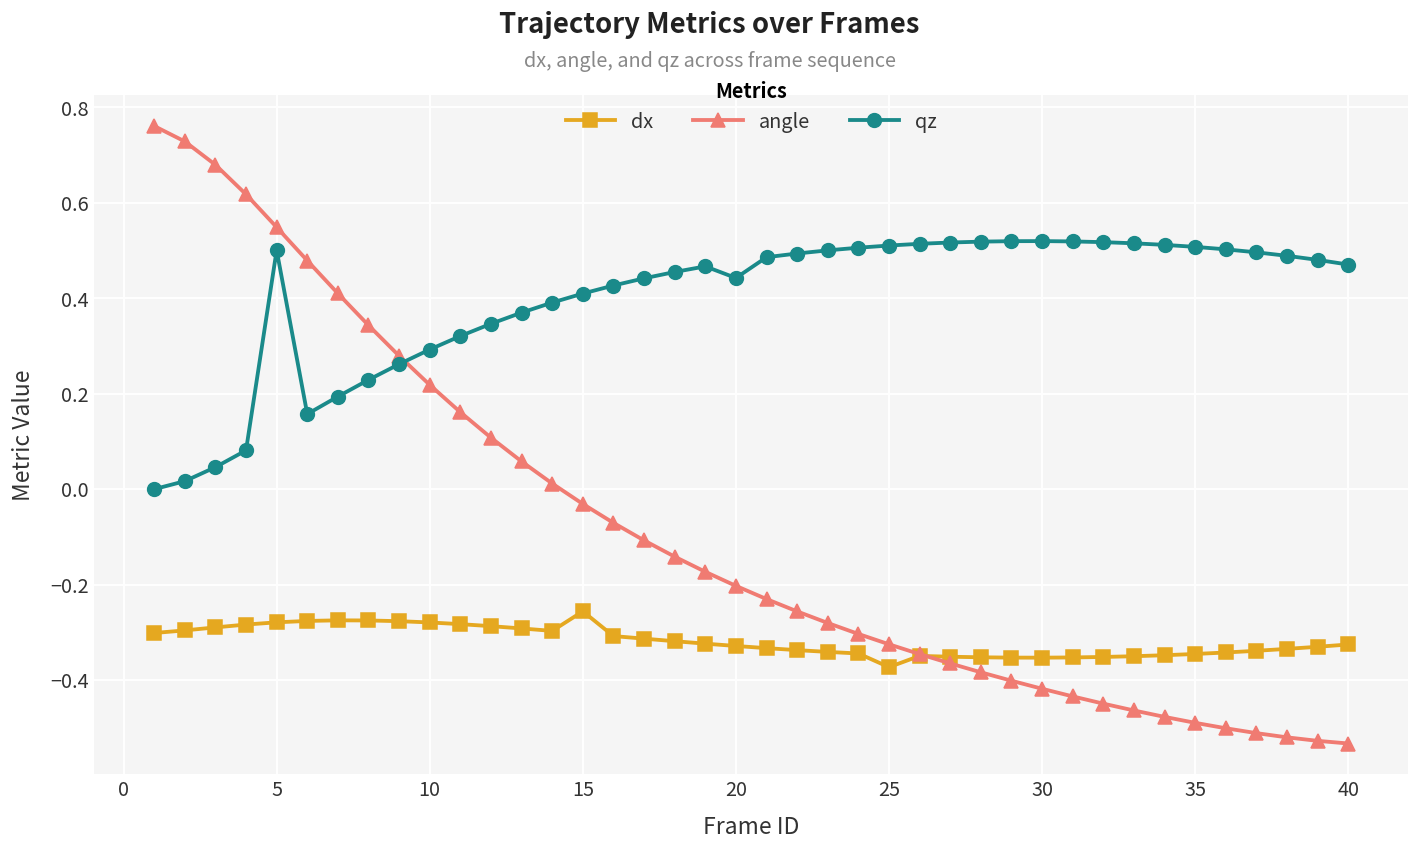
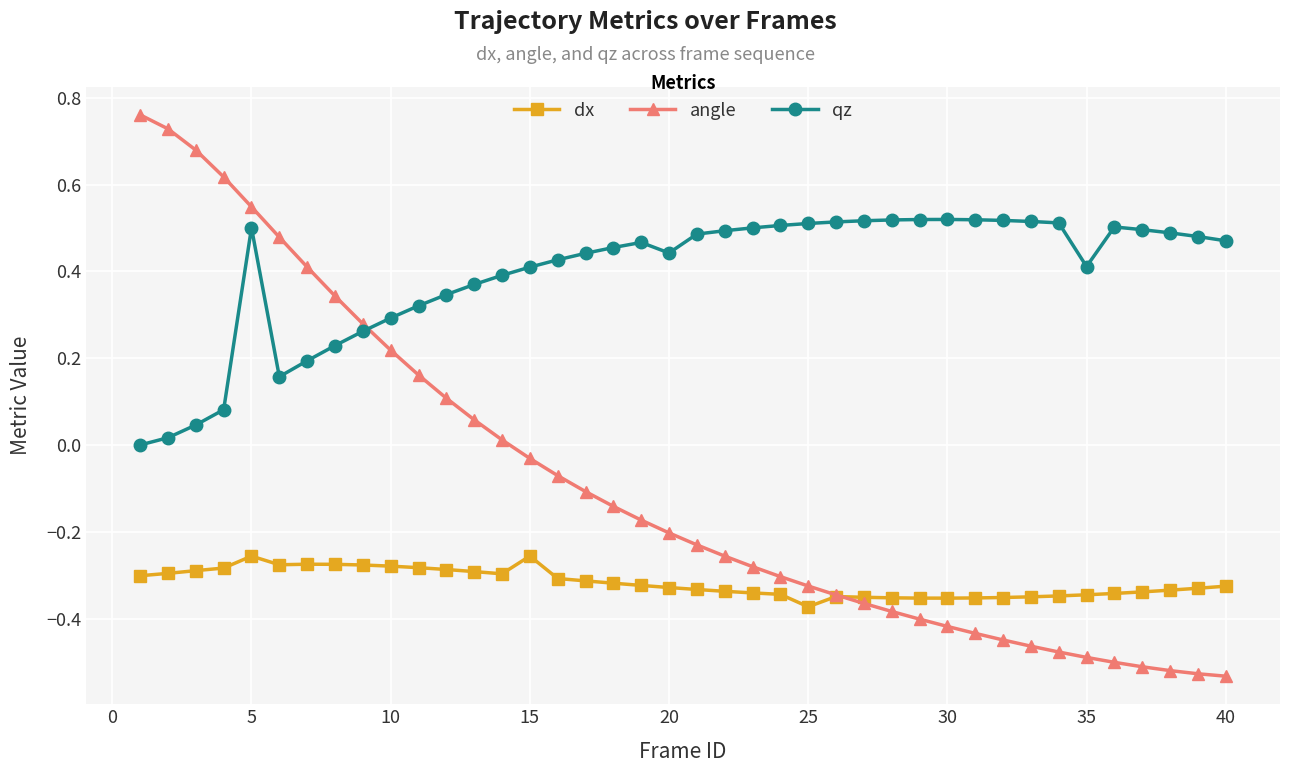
dx, 5: -0.28 -> -0.26
qz, 35: 0.51 -> 0.41
